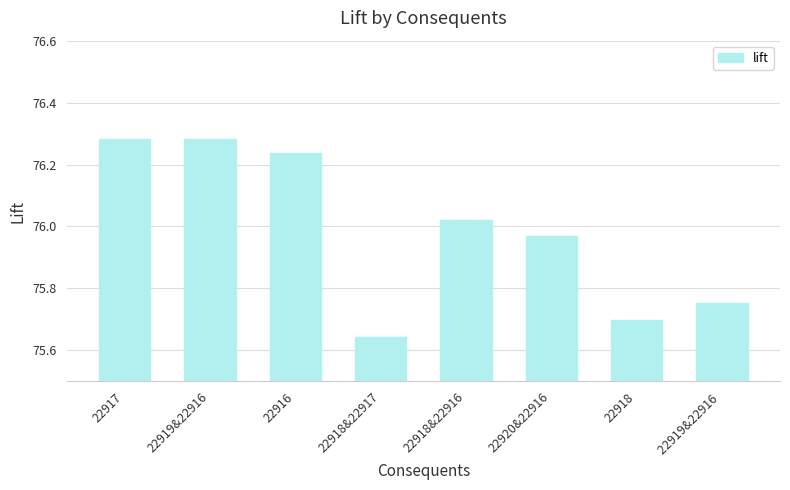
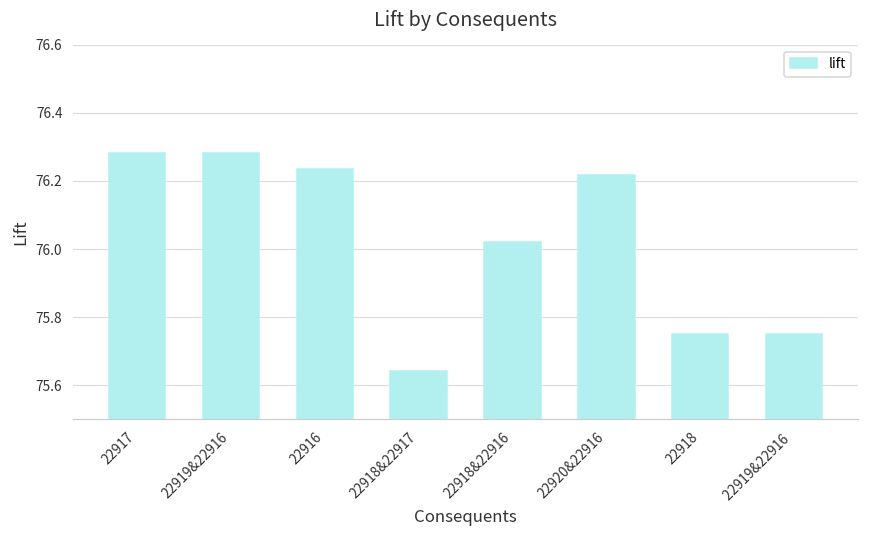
22920&22916: 75.97 -> 76.22
22918: 75.70 -> 75.75
